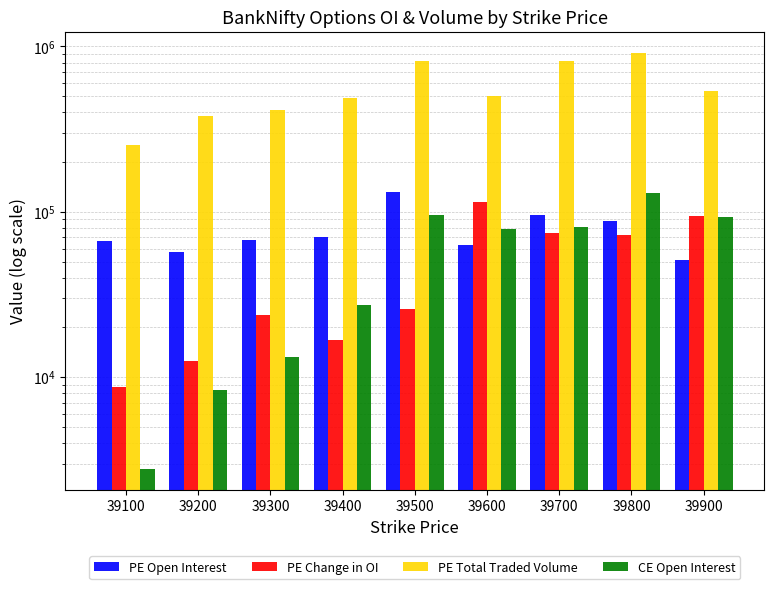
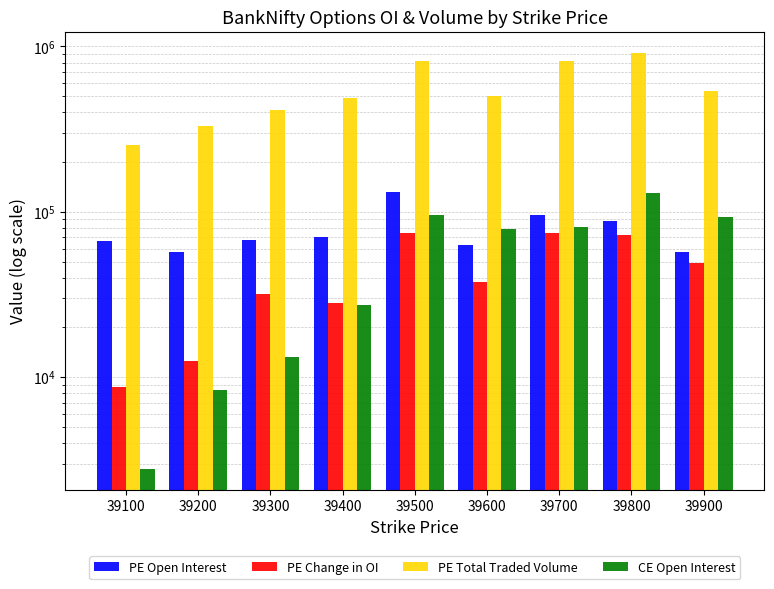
PE Total Traded Volume, 39200: 380000 -> 330000
PE Change in OI, 39300: 24000 -> 32000
PE Change in OI, 39400: 17000 -> 28000
PE Change in OI, 39500: 26000 -> 70000
PE Change in OI, 39600: 110000 -> 38000
PE Open Interest, 39900: 51000 -> 57000
PE Change in OI, 39900: 90000 -> 49000
